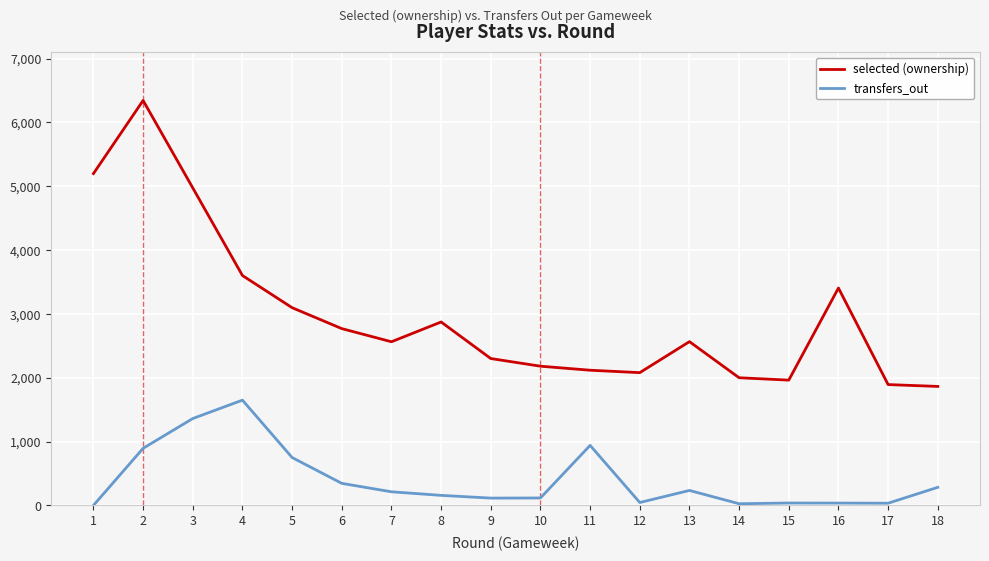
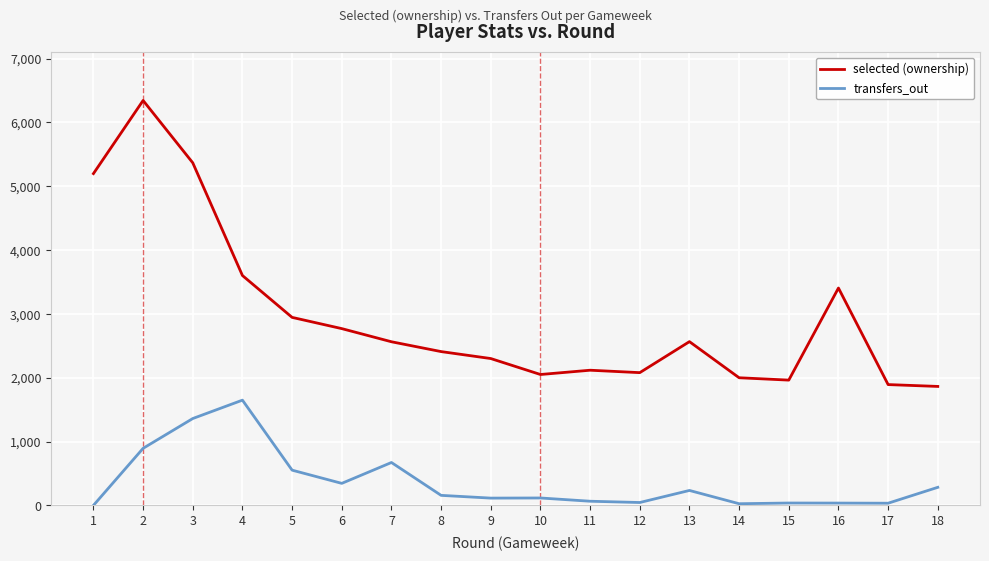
selected (ownership), 3: 5,000 -> 5,400
selected (ownership), 5: 3,100 -> 2,900
transfers_out, 5: 800 -> 600
transfers_out, 7: 200 -> 700
selected (ownership), 8: 2,900 -> 2,400
selected (ownership), 10: 2,200 -> 2,100
transfers_out, 11: 900 -> 100
